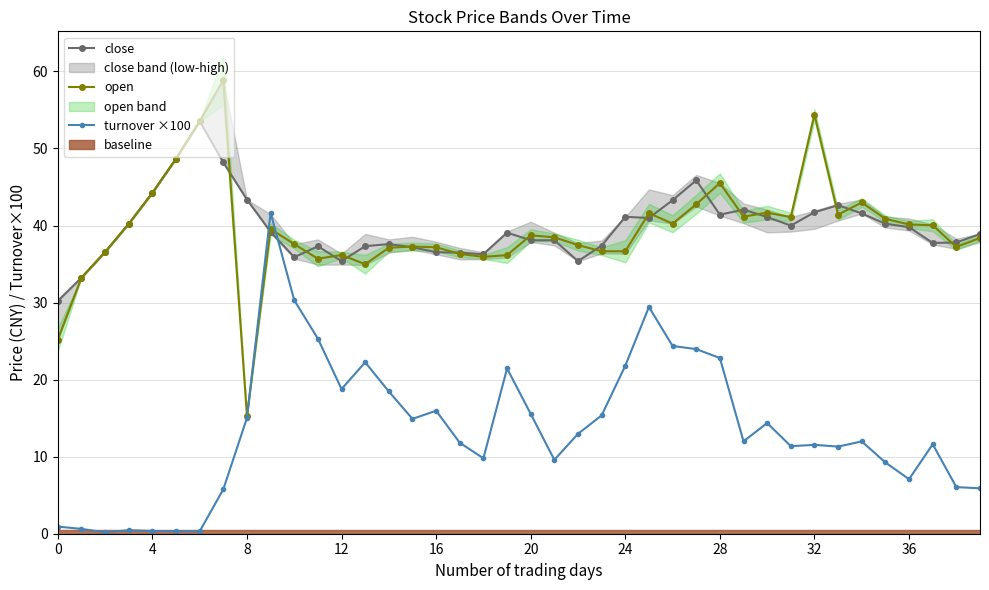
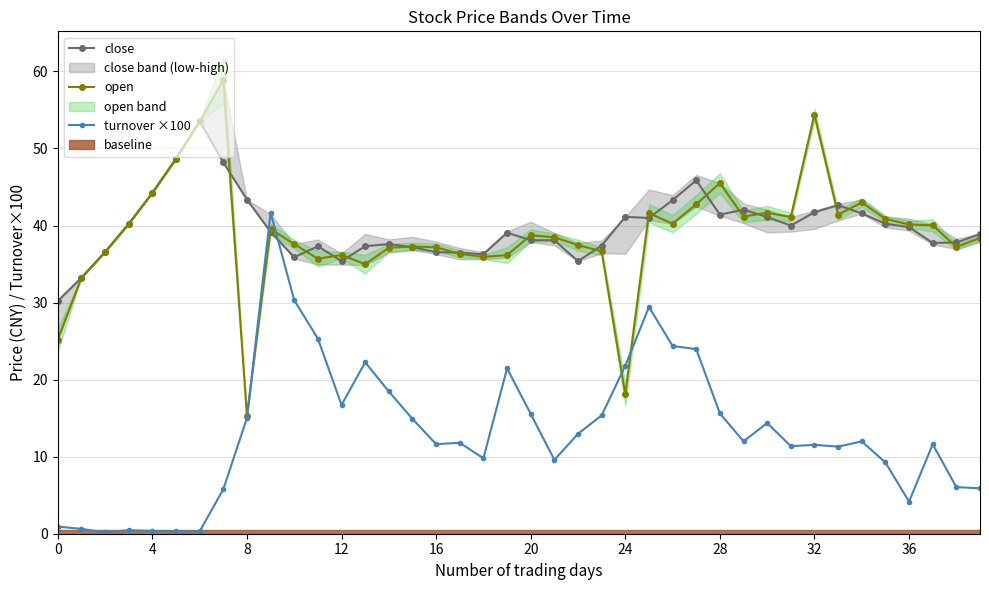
turnover ×100, 12: 19 -> 17
turnover ×100, 16: 16 -> 12
open, 24: 37 -> 18
turnover ×100, 28: 23 -> 16
turnover ×100, 36: 7 -> 4
